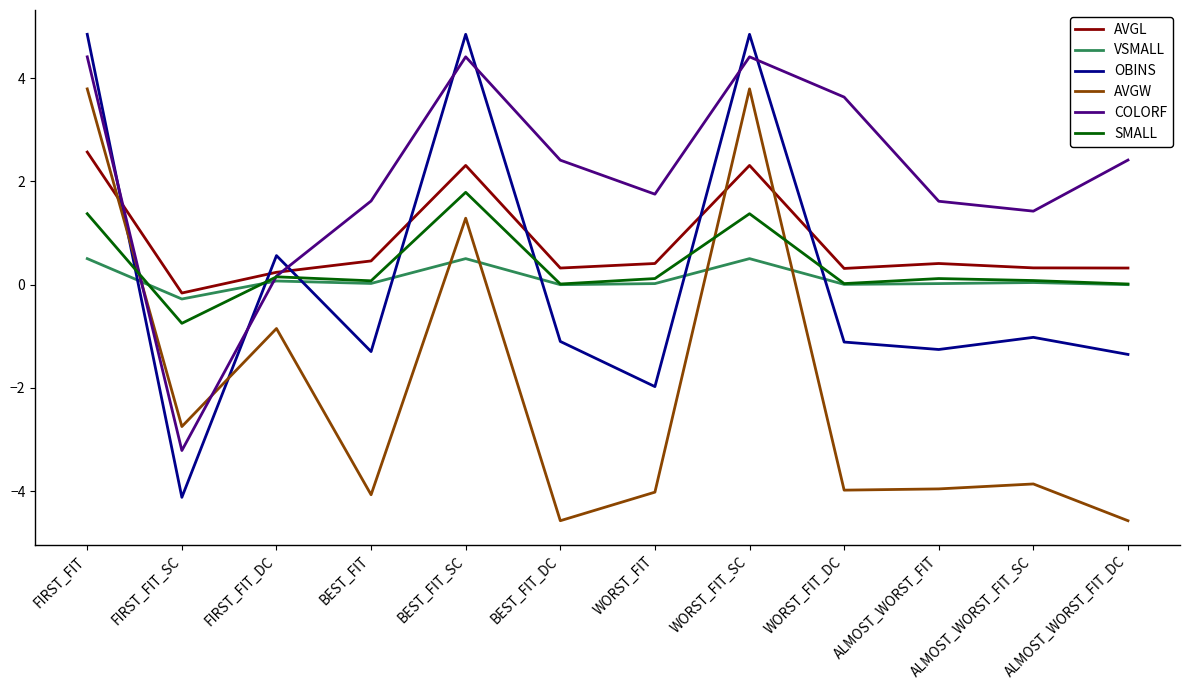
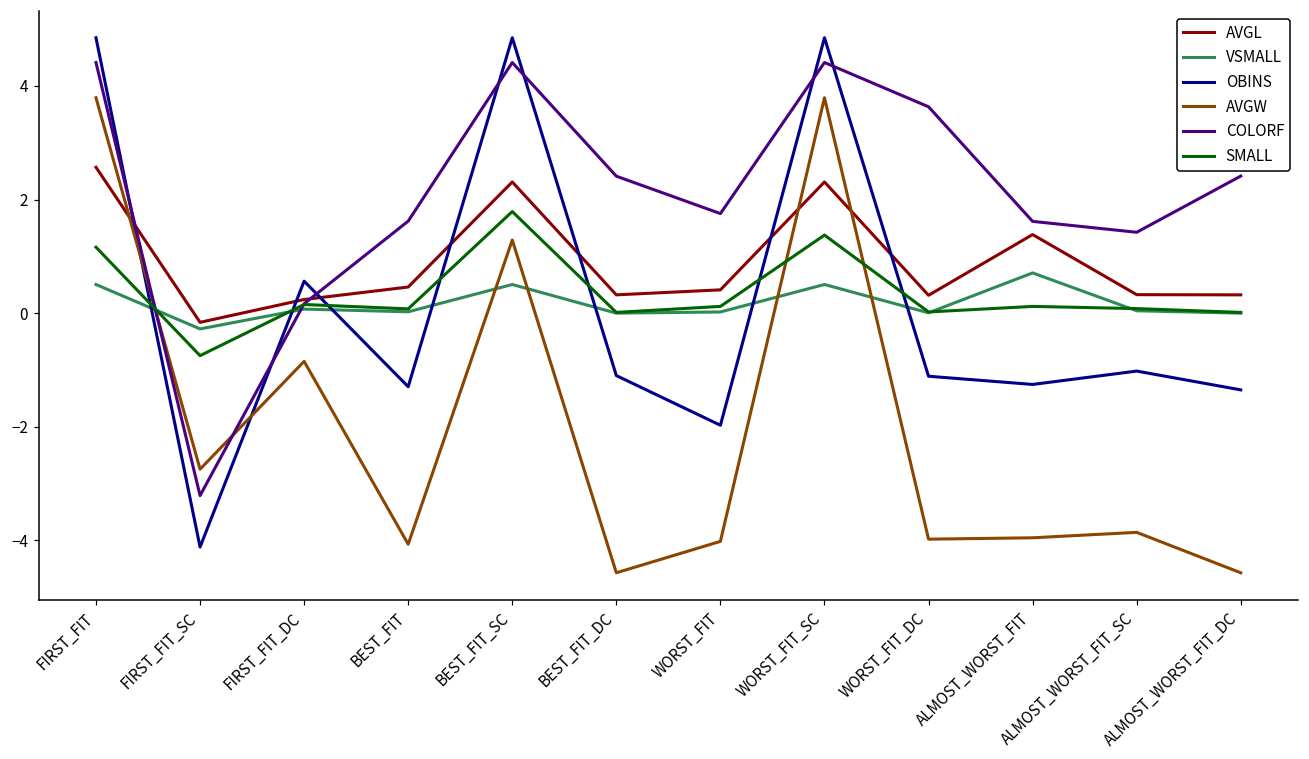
SMALL, FIRST_FIT: 1.4 -> 1.2
AVGL, ALMOST_WORST_FIT: 0.4 -> 1.4
VSMALL, ALMOST_WORST_FIT: 0.0 -> 0.7
